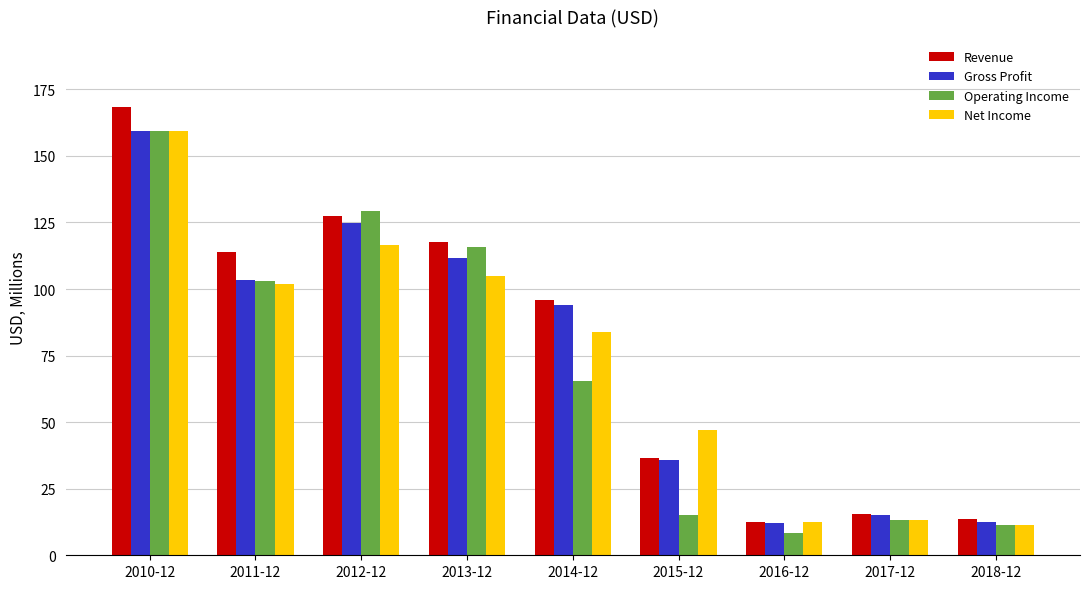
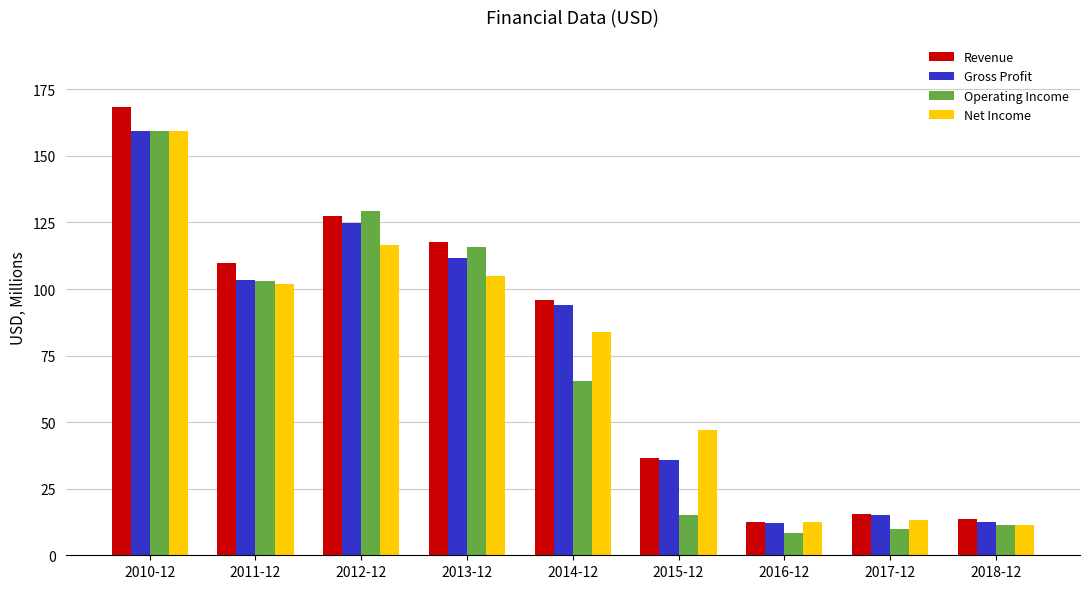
Revenue, 2011-12: 114 -> 110
Operating Income, 2017-12: 13 -> 10
